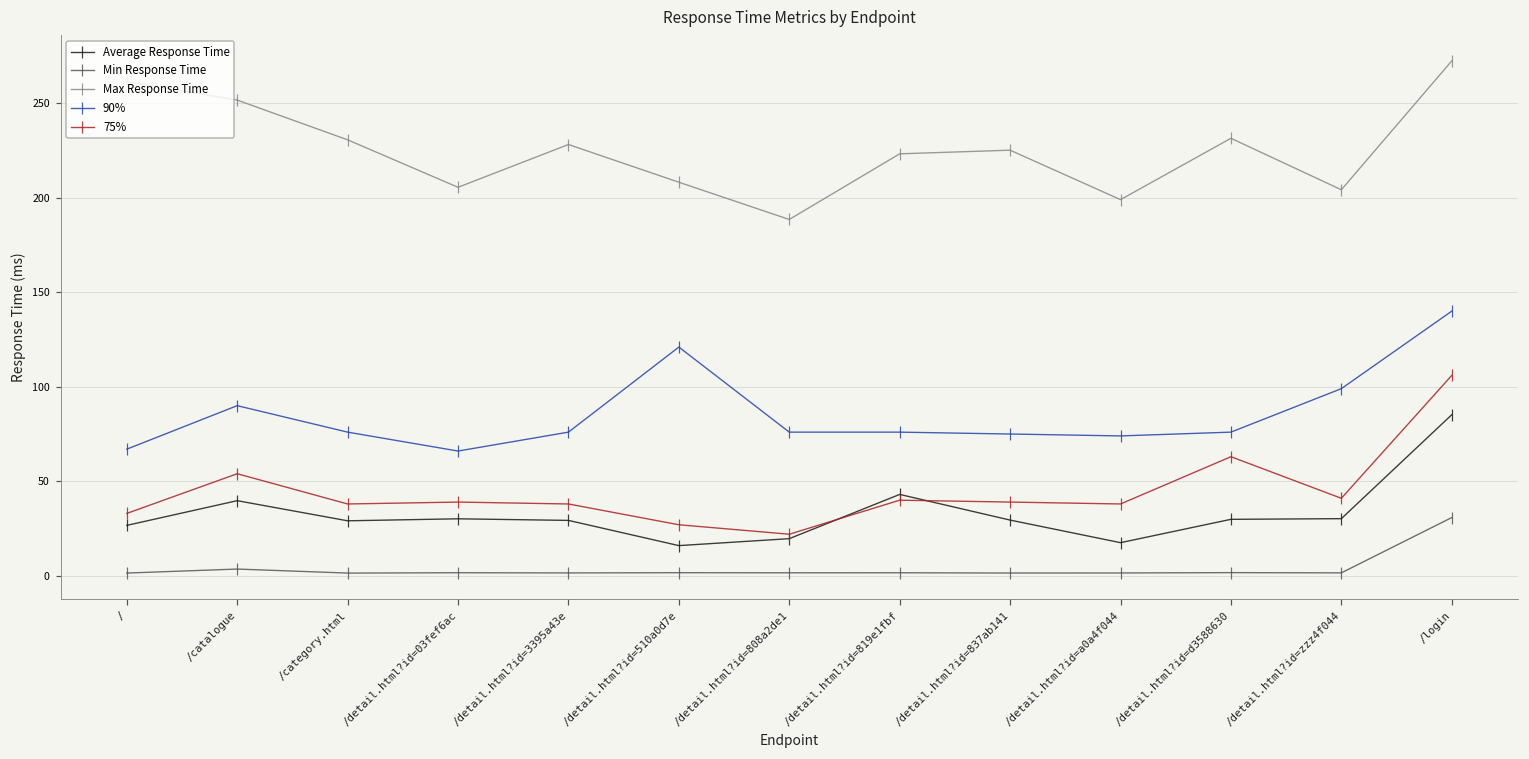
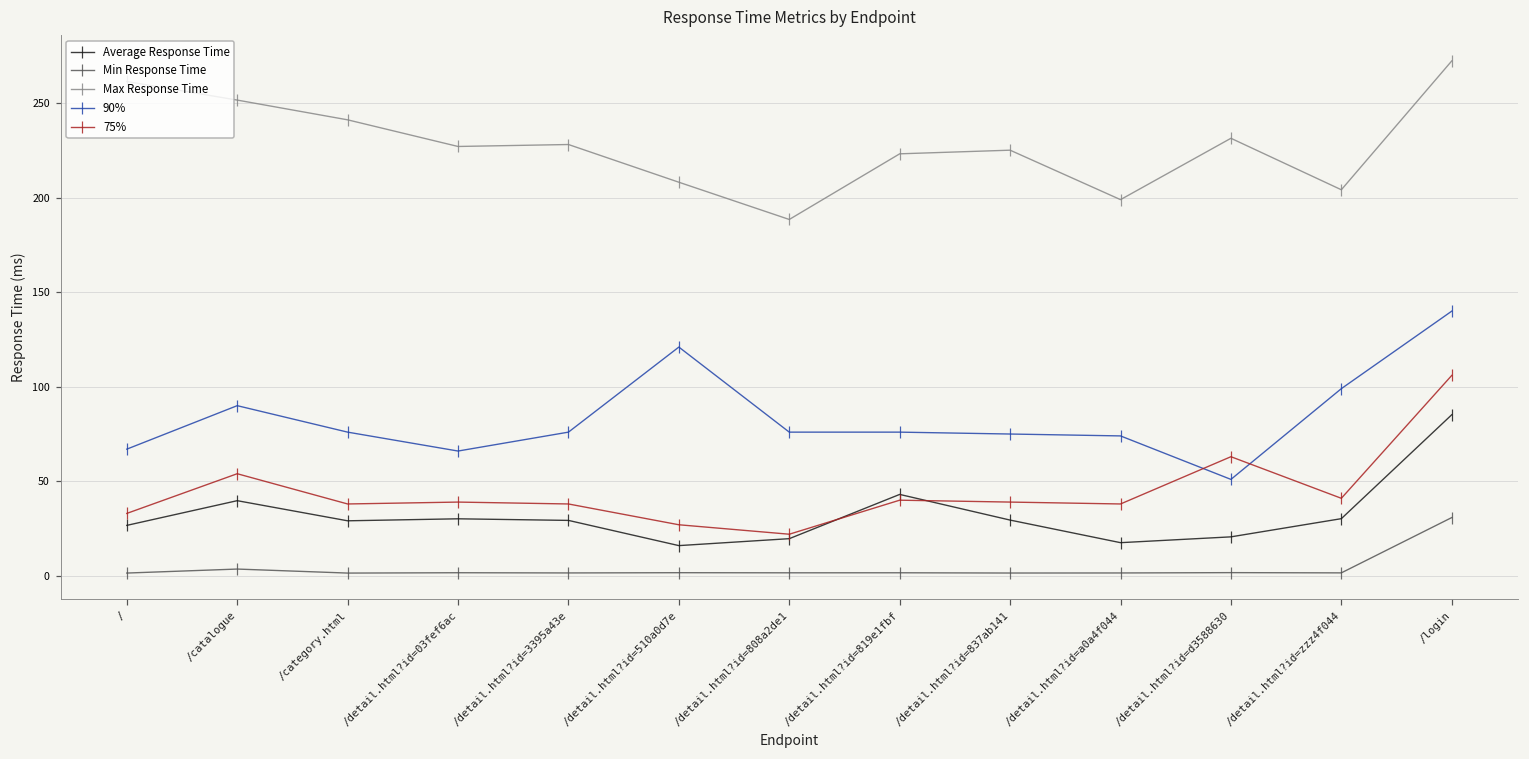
Max Response Time, /category.html: 231 -> 241
Max Response Time, /detail.html?id=03fef6ac: 206 -> 227
Average Response Time, /detail.html?id=d3588630: 30 -> 21
90%, /detail.html?id=d3588630: 76 -> 51
